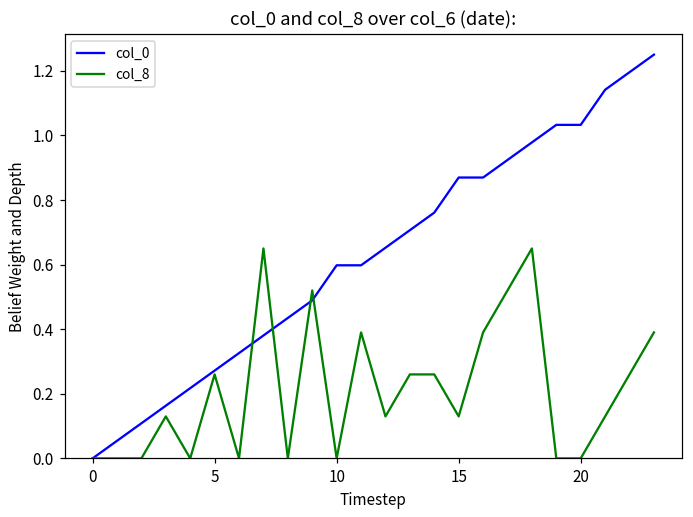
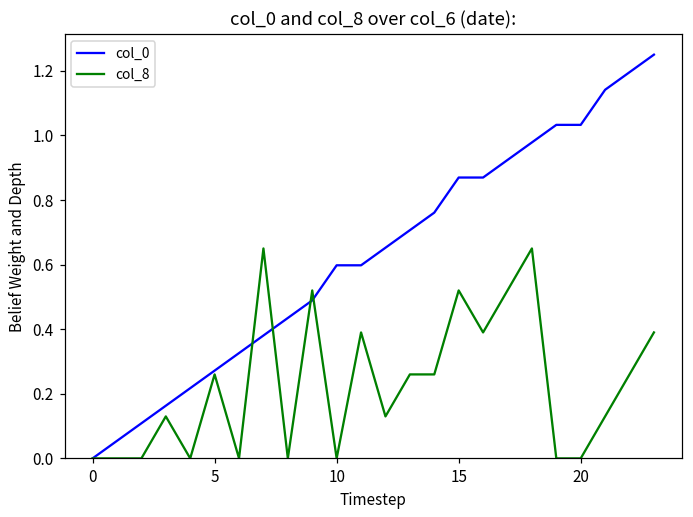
col_8, 15: 0.13 -> 0.52
